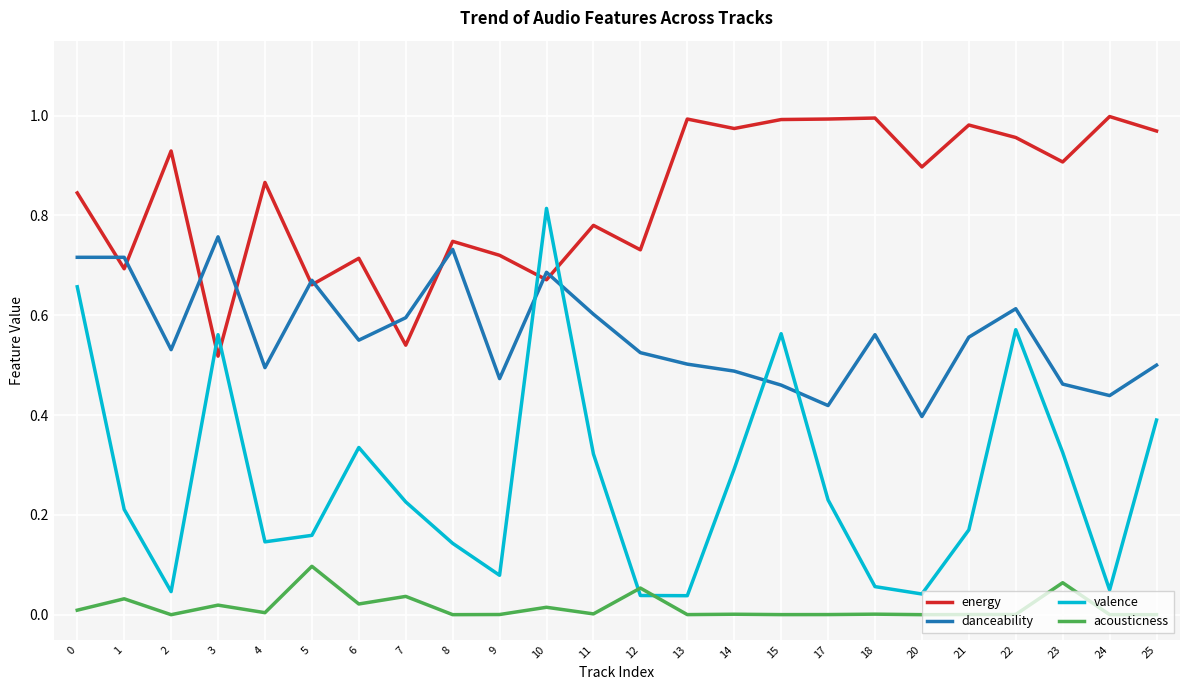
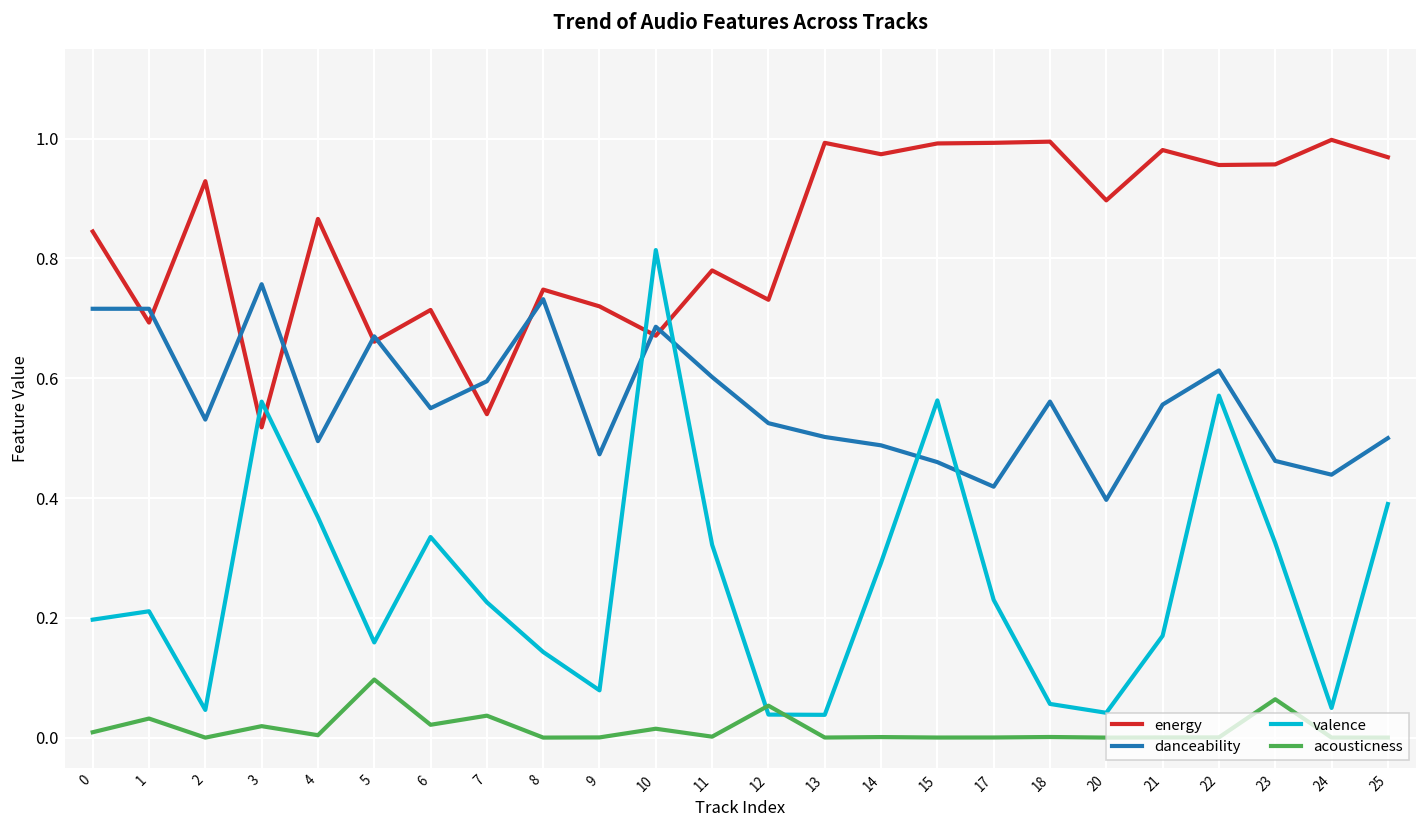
valence, 0: 0.66 -> 0.20
valence, 4: 0.15 -> 0.37
energy, 23: 0.91 -> 0.96
